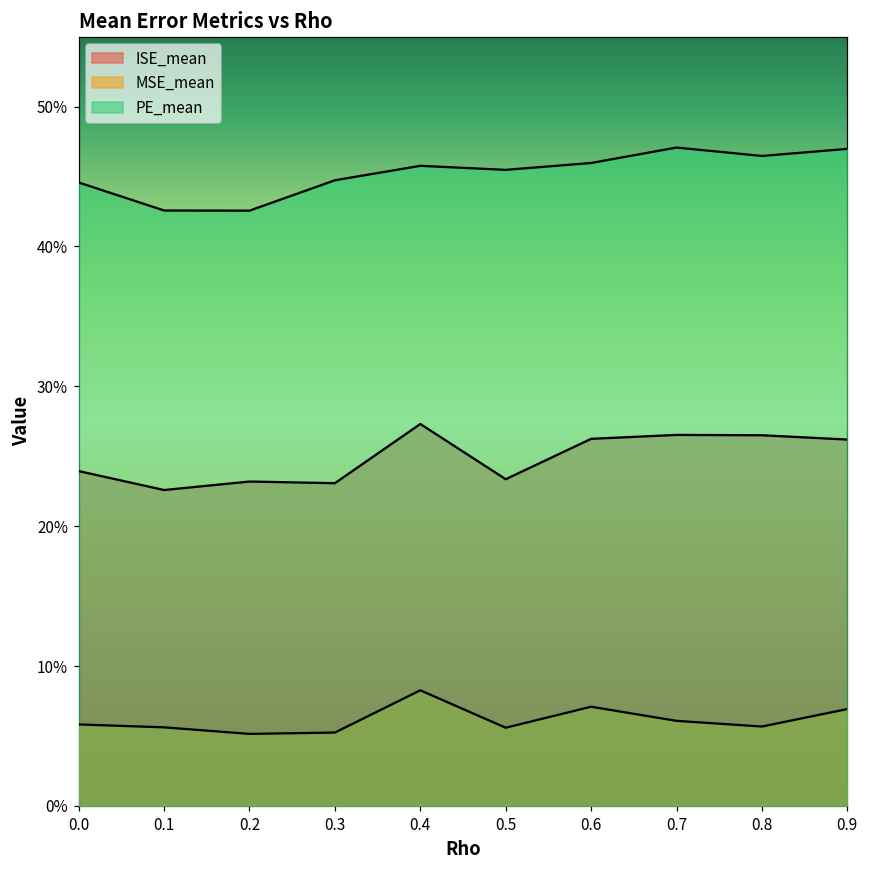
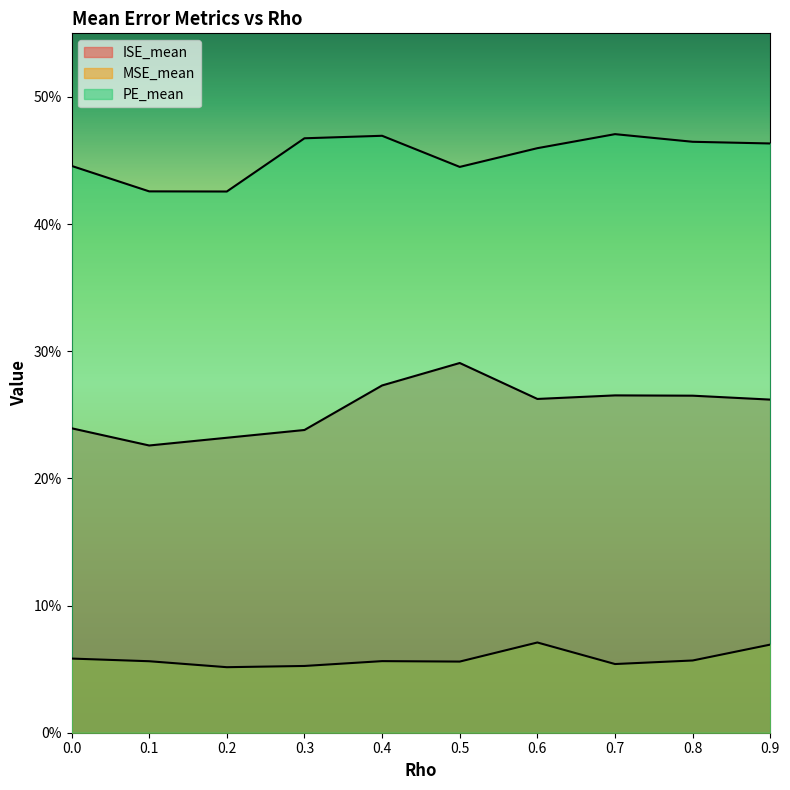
ISE_mean, 0.3: 23.1% -> 23.8%
PE_mean, 0.3: 44.7% -> 46.7%
MSE_mean, 0.4: 8.3% -> 5.6%
PE_mean, 0.4: 45.8% -> 46.9%
ISE_mean, 0.5: 23.4% -> 29.1%
PE_mean, 0.5: 45.5% -> 44.5%
MSE_mean, 0.7: 6.1% -> 5.4%
PE_mean, 0.9: 47.0% -> 46.3%
